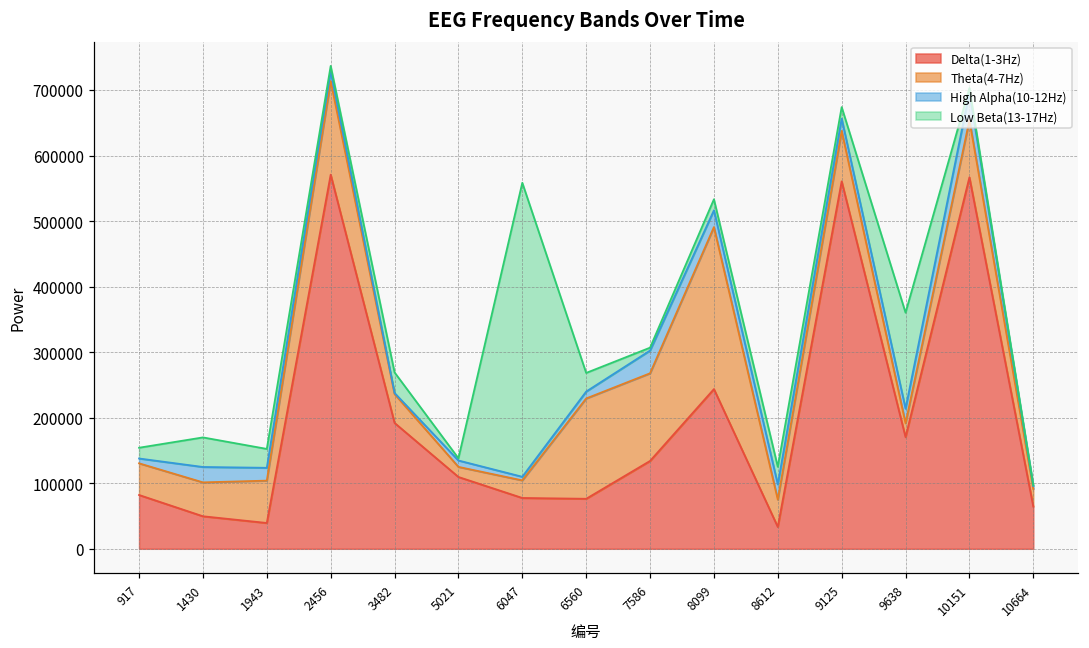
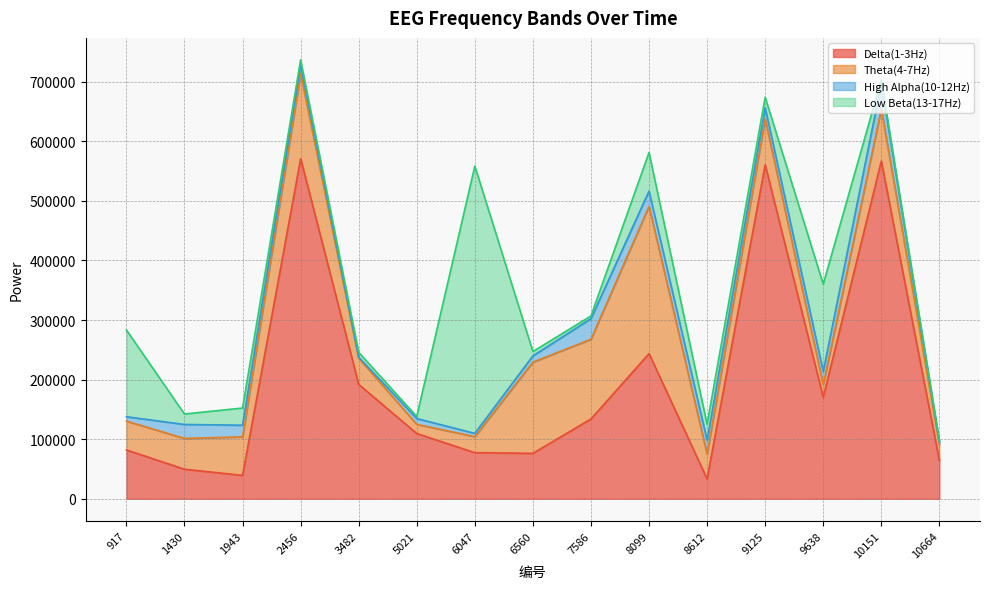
Low Beta(13-17Hz), 917: 20000 -> 150000
Low Beta(13-17Hz), 1430: 50000 -> 20000
Low Beta(13-17Hz), 3482: 30000 -> 10000
Low Beta(13-17Hz), 6560: 30000 -> 10000
Low Beta(13-17Hz), 8099: 20000 -> 60000
